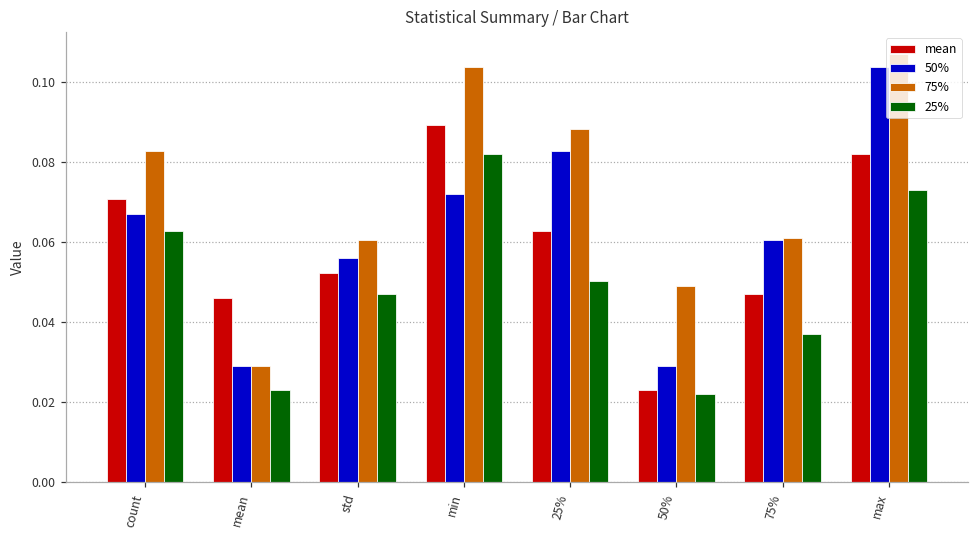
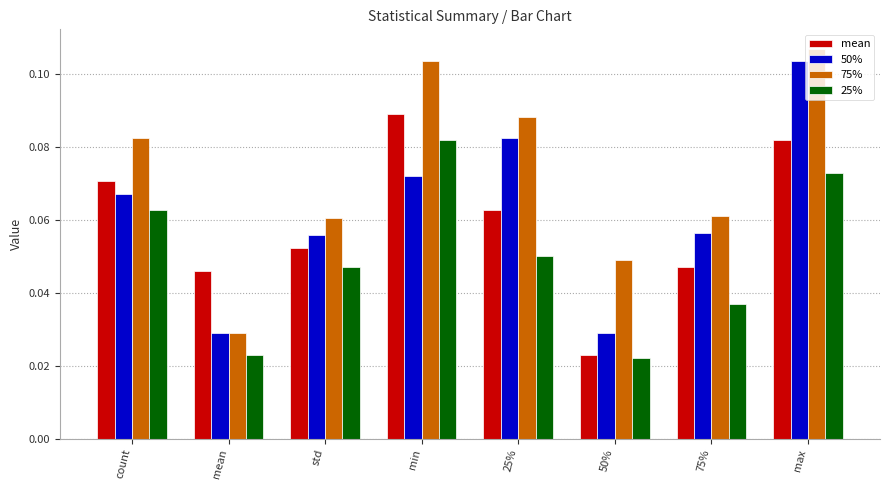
50%, 75%: 0.061 -> 0.056
